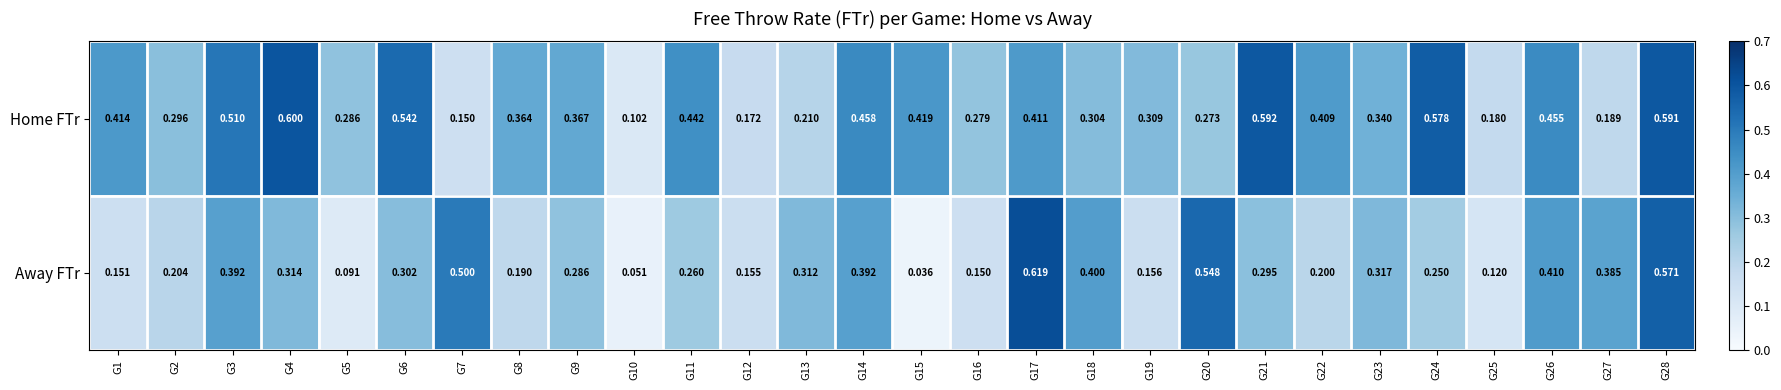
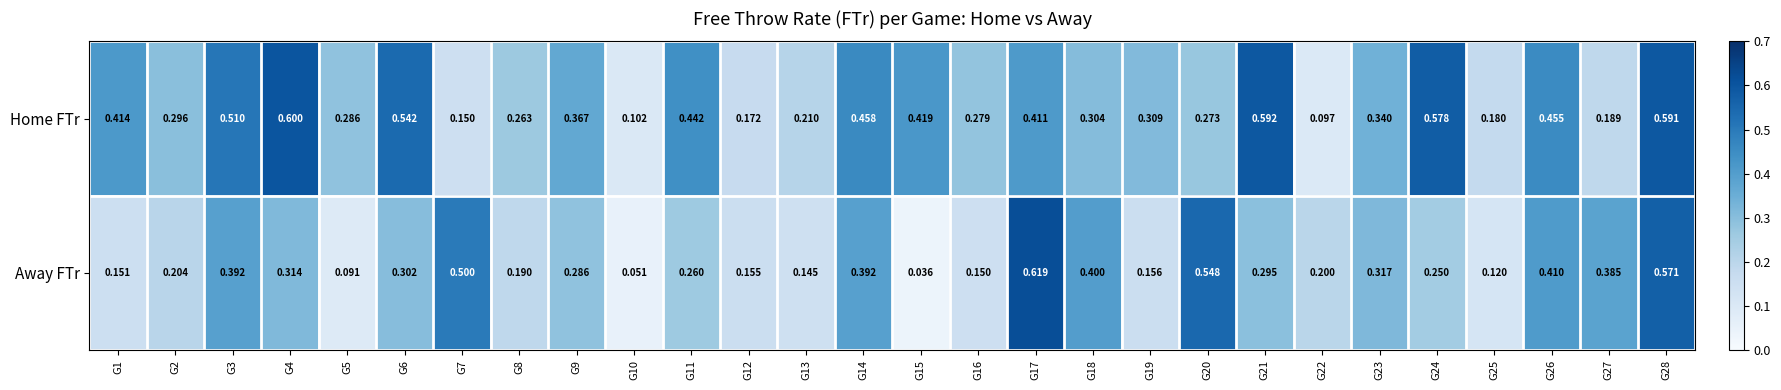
Home FTr, G8: 0.364 -> 0.263
Home FTr, G22: 0.409 -> 0.097
Away FTr, G13: 0.312 -> 0.145
